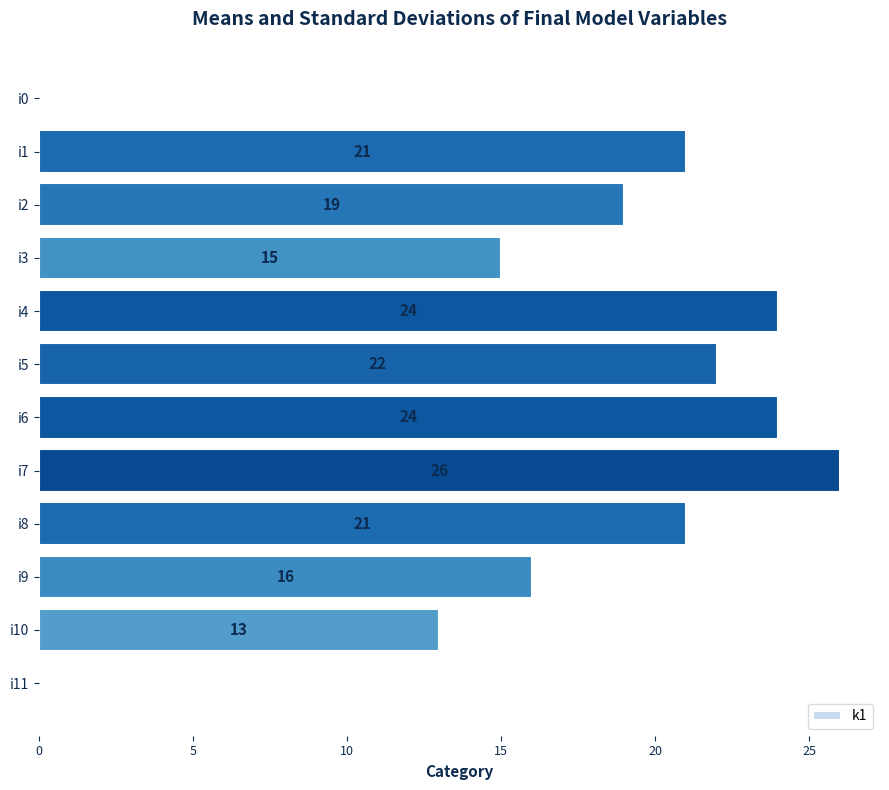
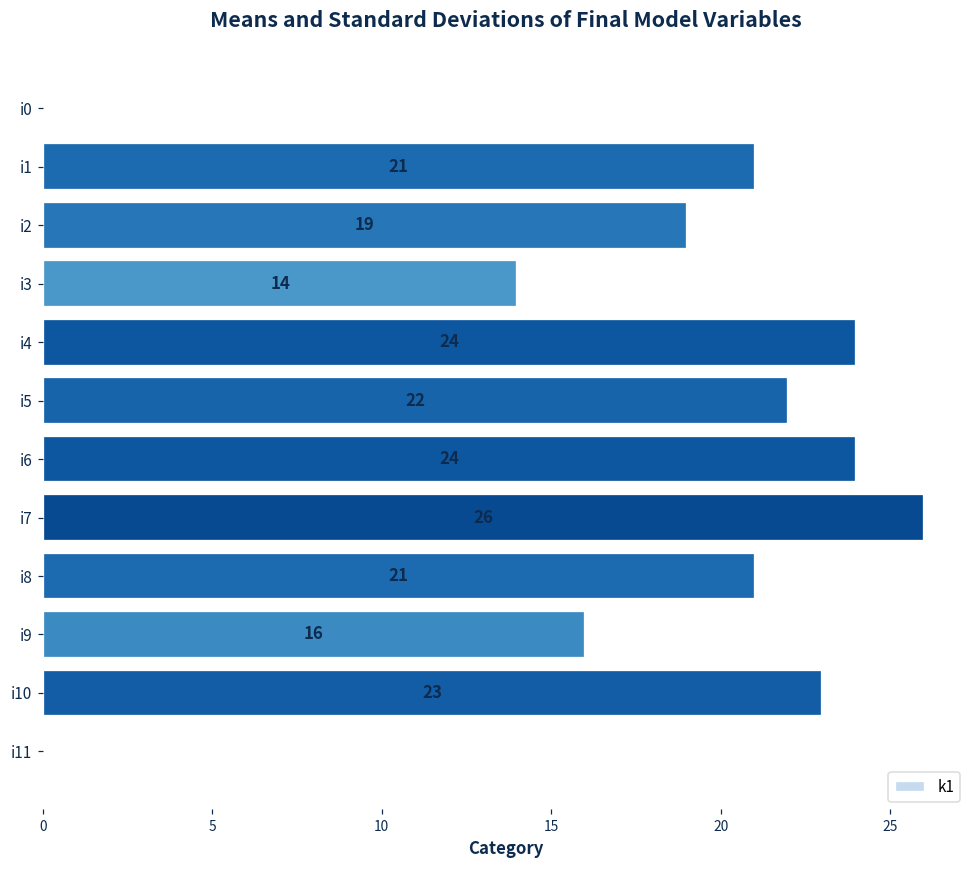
i3: 15 -> 14
i10: 13 -> 23
